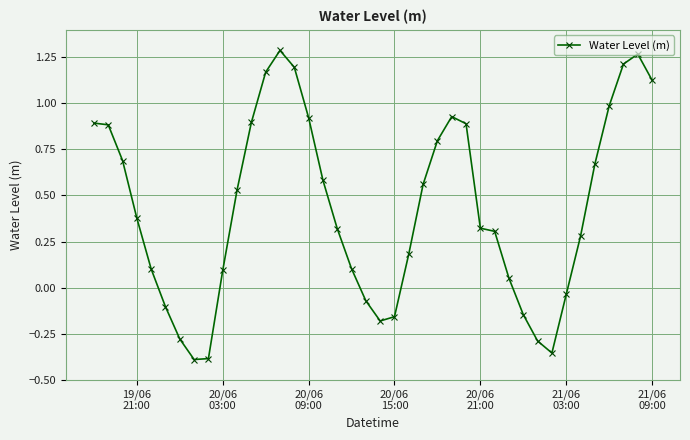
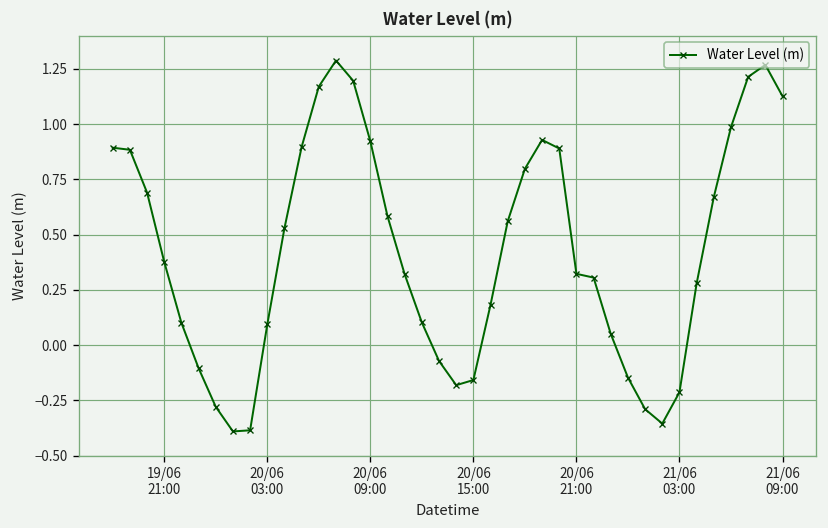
21/06 03:00: -0.04 -> -0.21
